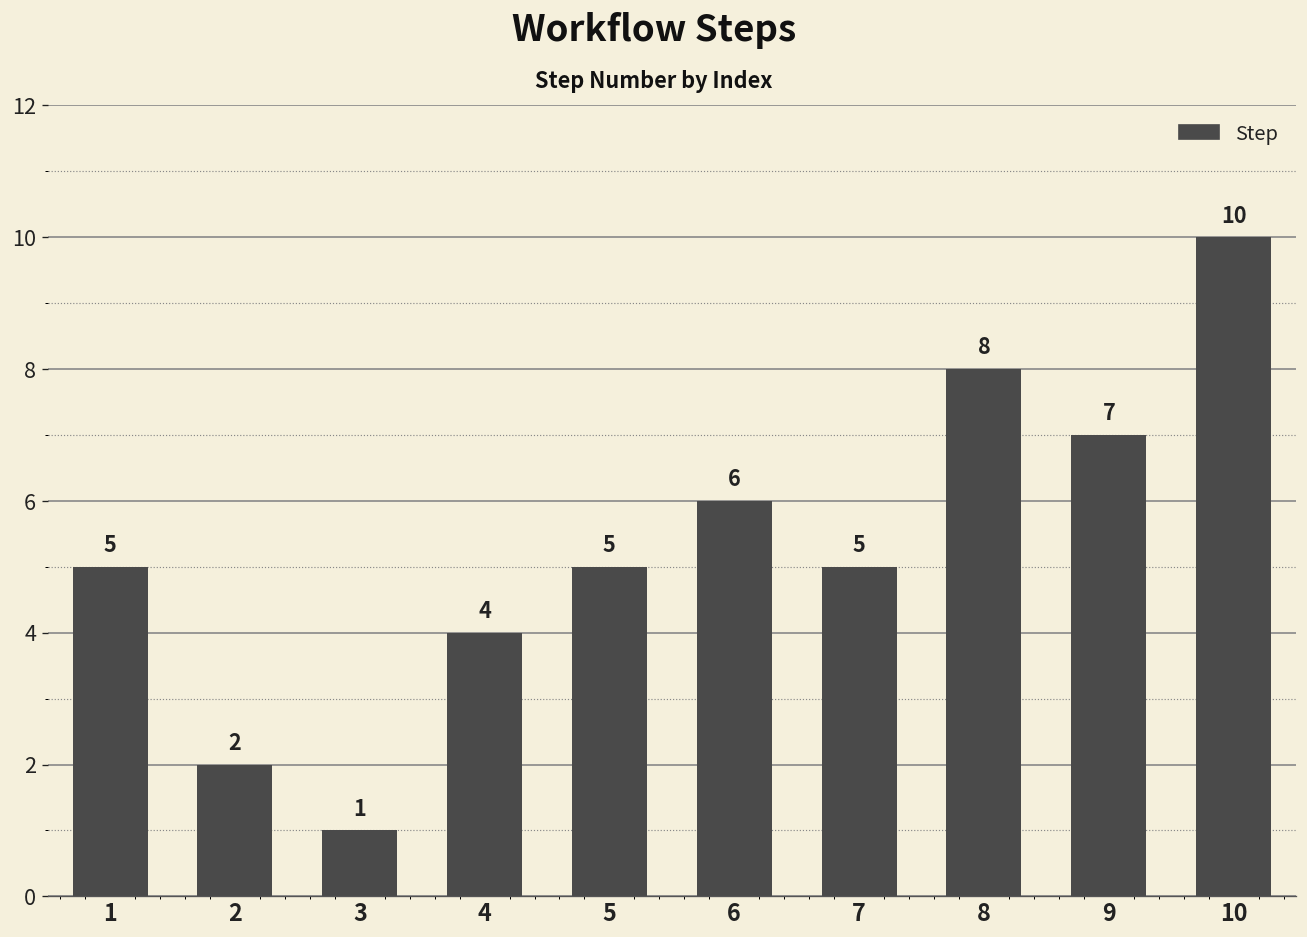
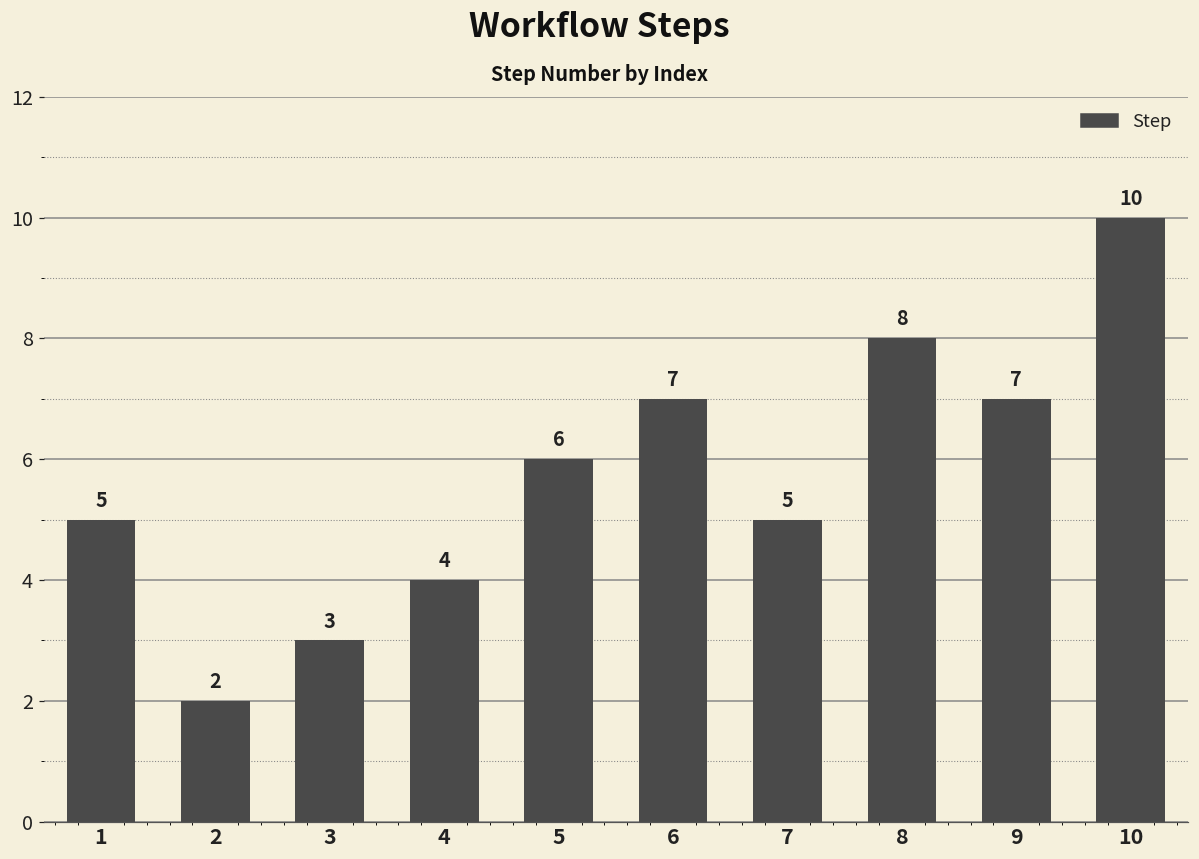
3: 1 -> 3
5: 5 -> 6
6: 6 -> 7
